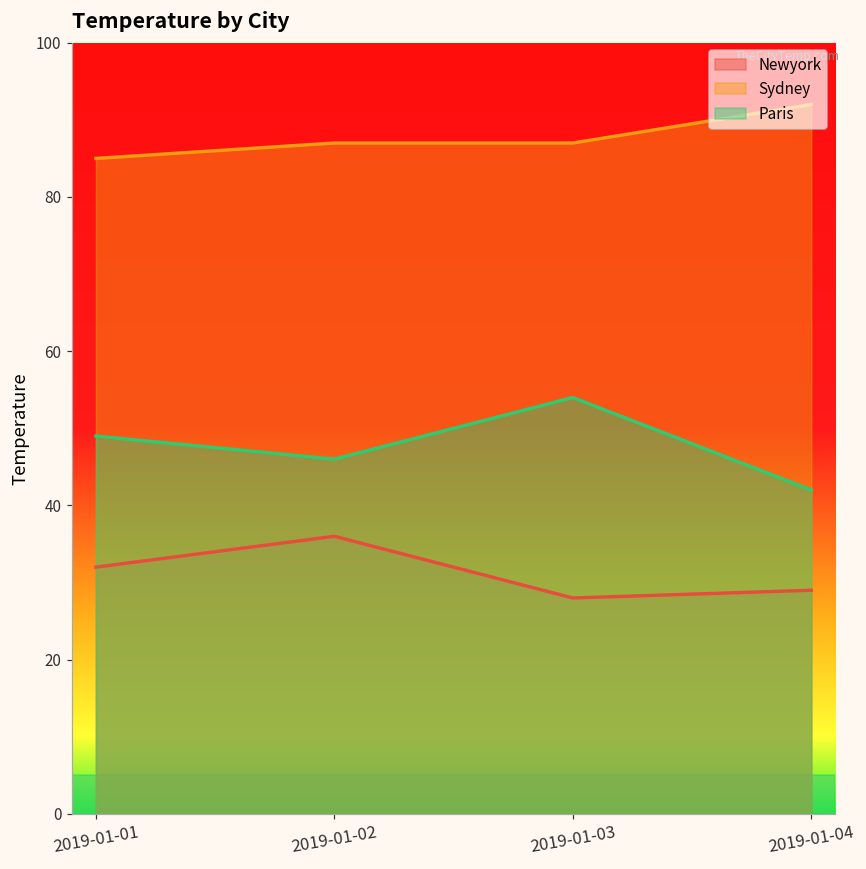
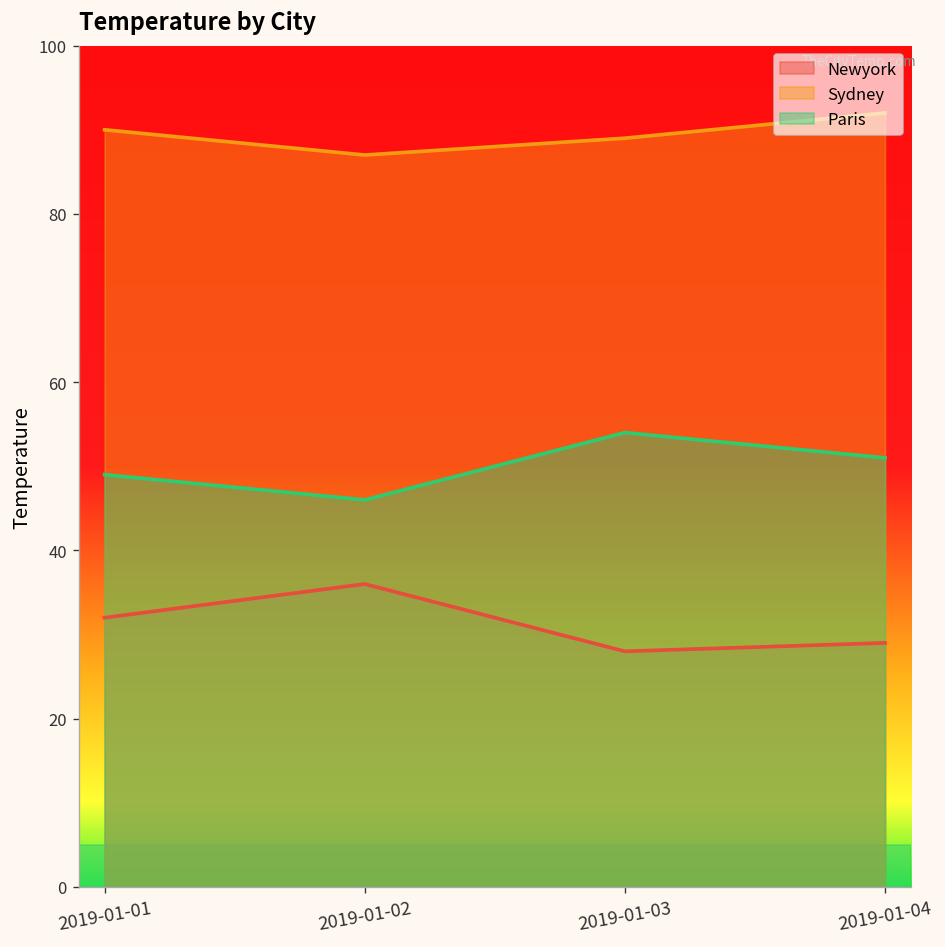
Sydney, 2019-01-01: 85 -> 90
Sydney, 2019-01-03: 87 -> 89
Paris, 2019-01-04: 42 -> 51
